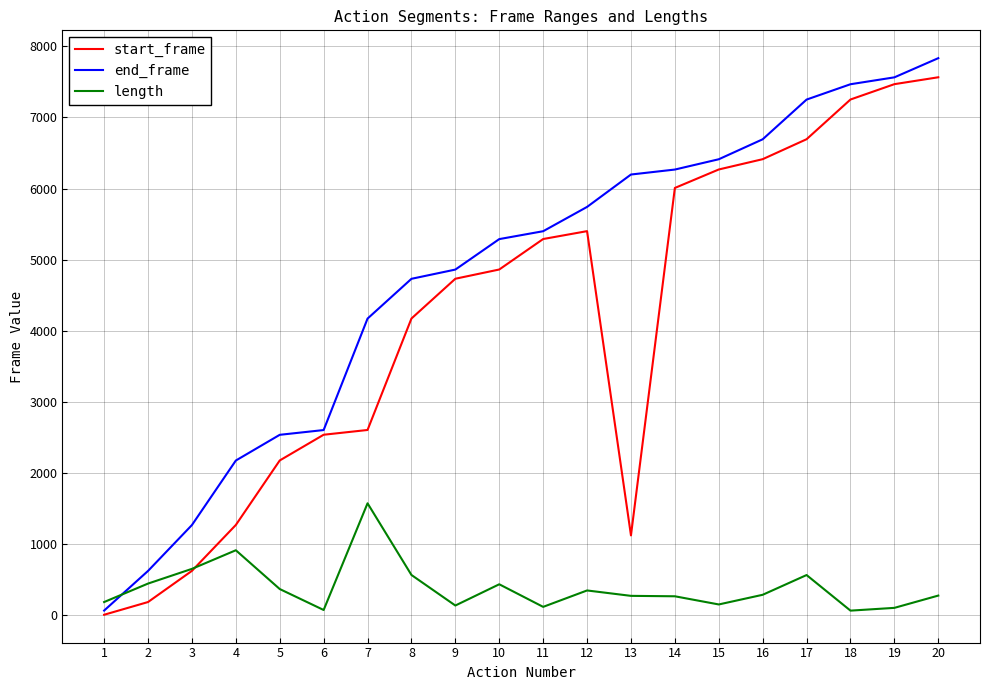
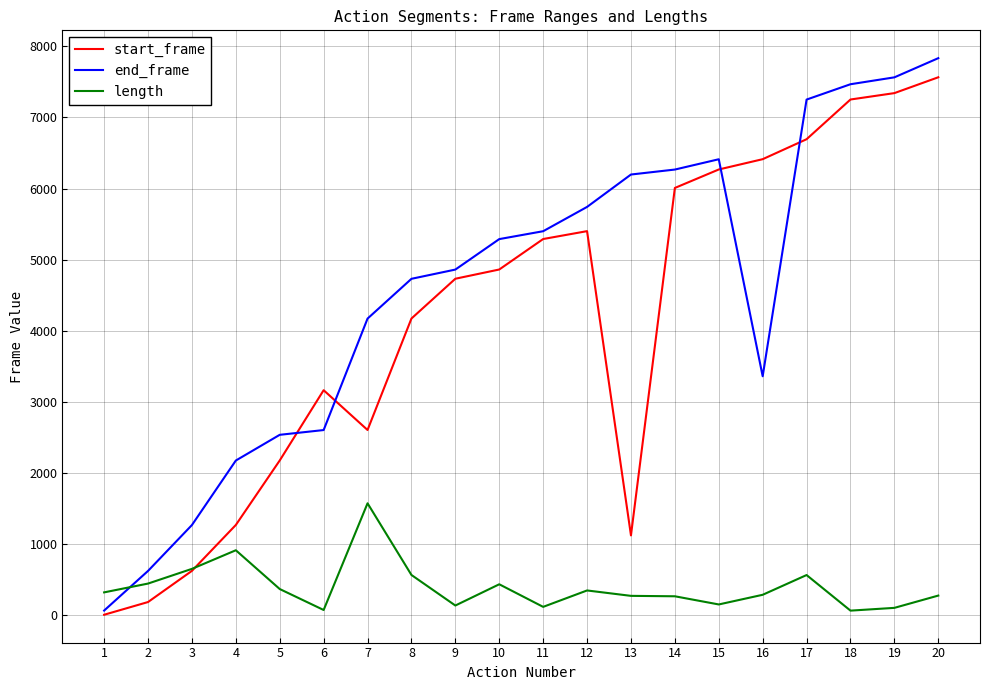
length, 1: 200 -> 300
start_frame, 6: 2500 -> 3200
end_frame, 16: 6700 -> 3400
start_frame, 19: 7500 -> 7300
